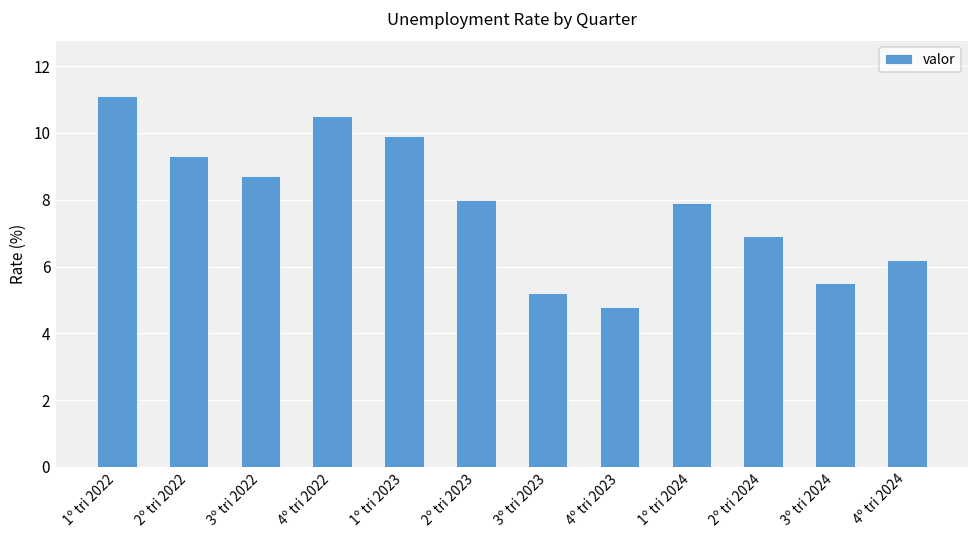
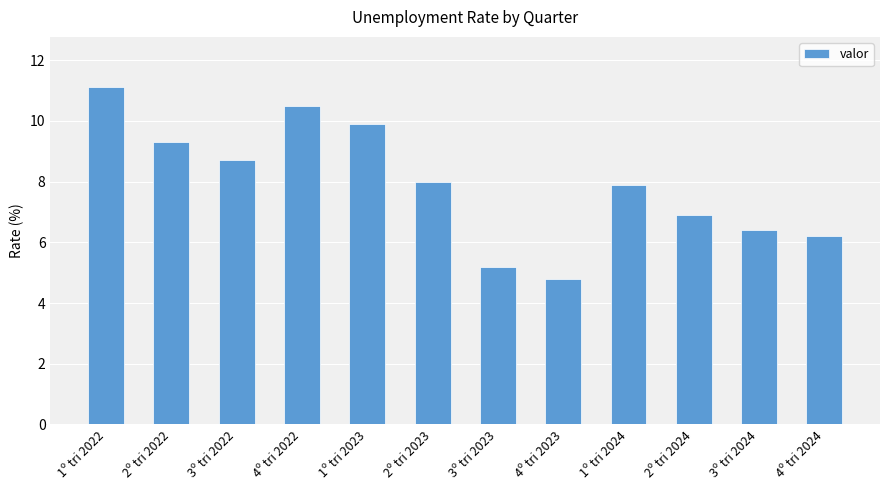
3º tri 2024: 5.5 -> 6.4
